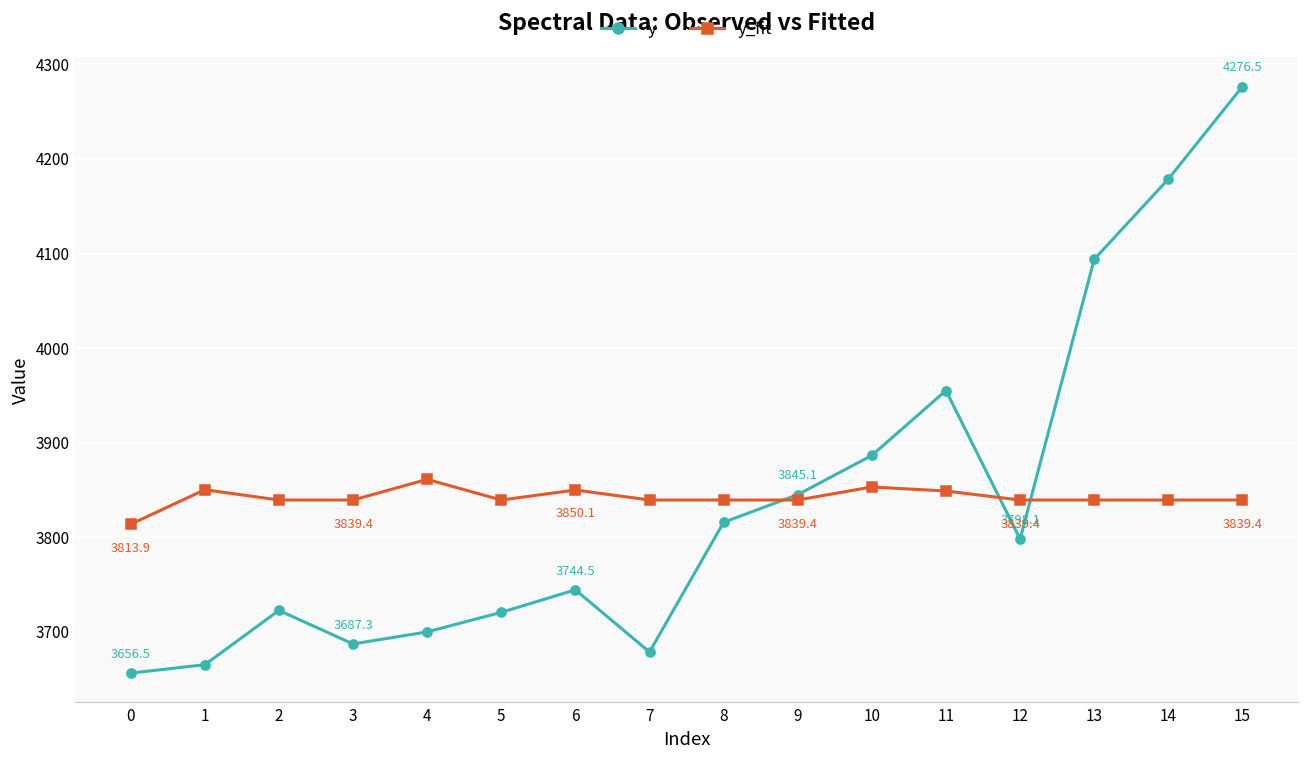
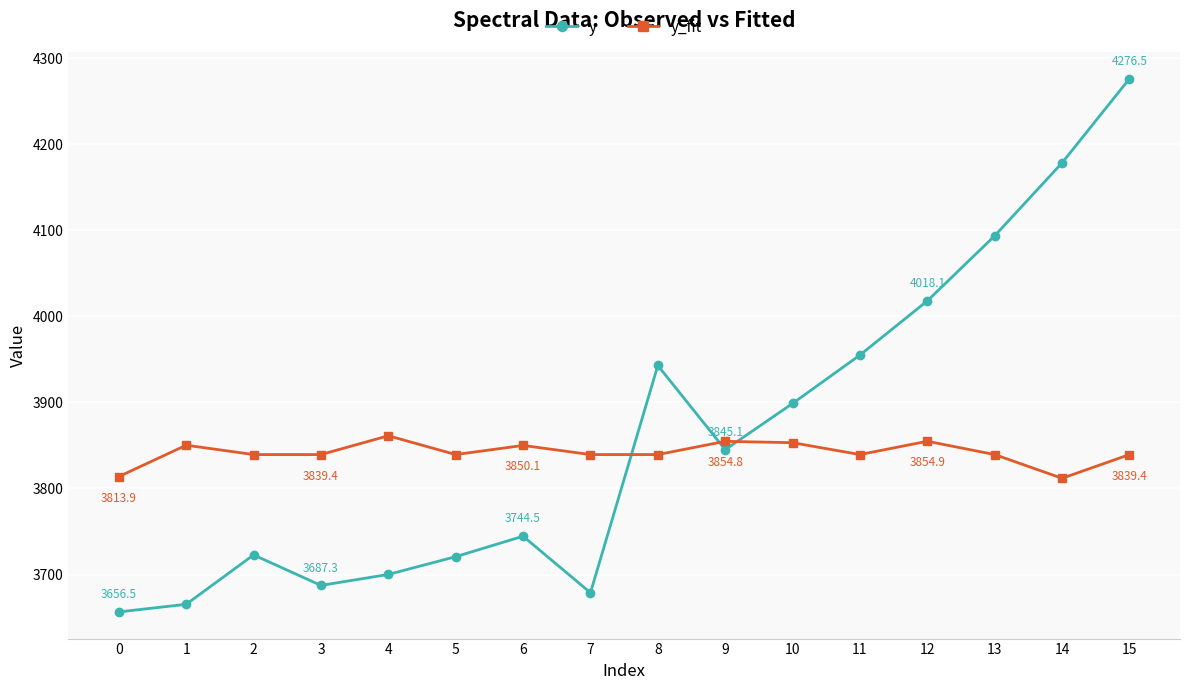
y, 8: 3820 -> 3940
y_fit, 9: 3839.4 -> 3854.8
y, 10: 3890 -> 3900
y_fit, 11: 3850 -> 3840
y, 12: 3798.1 -> 4018.1
y_fit, 12: 3839.4 -> 3854.9
y_fit, 14: 3840 -> 3810
